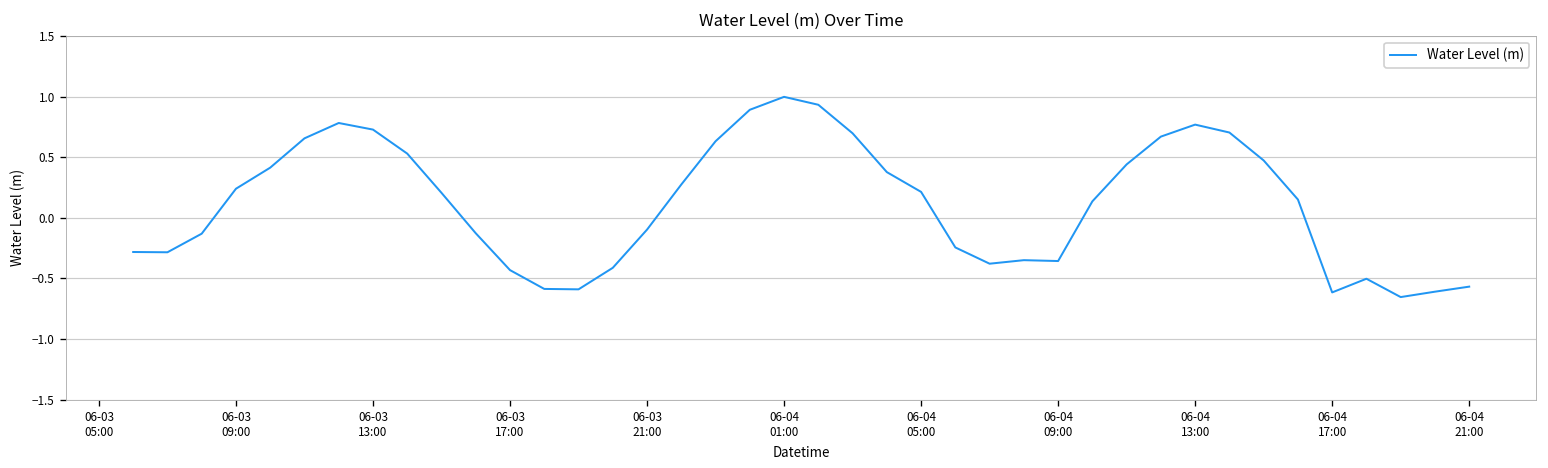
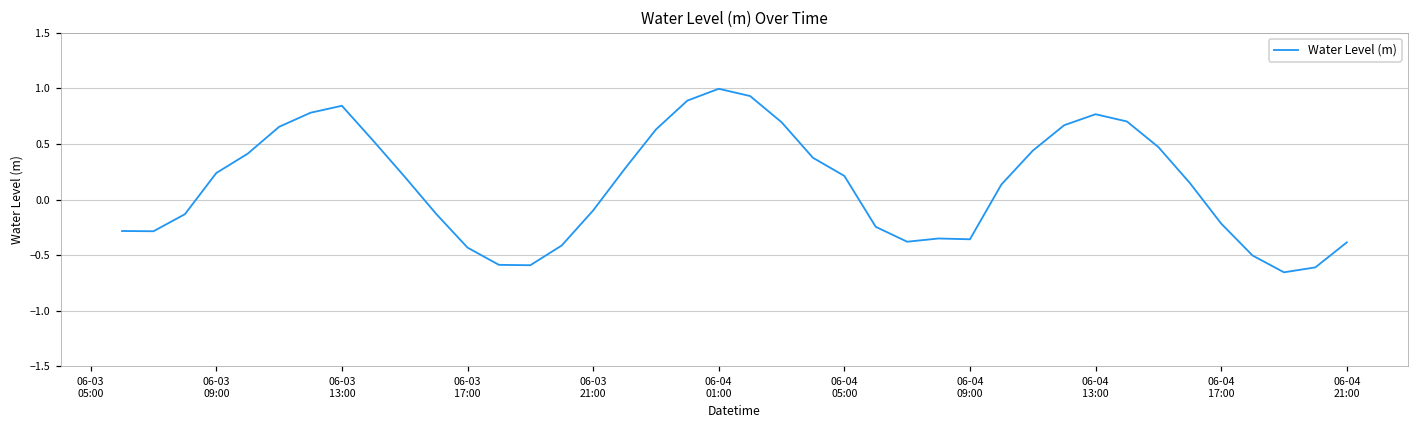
06-03 13:00: 0.73 -> 0.84
06-04 17:00: -0.62 -> -0.21
06-04 21:00: -0.57 -> -0.38
